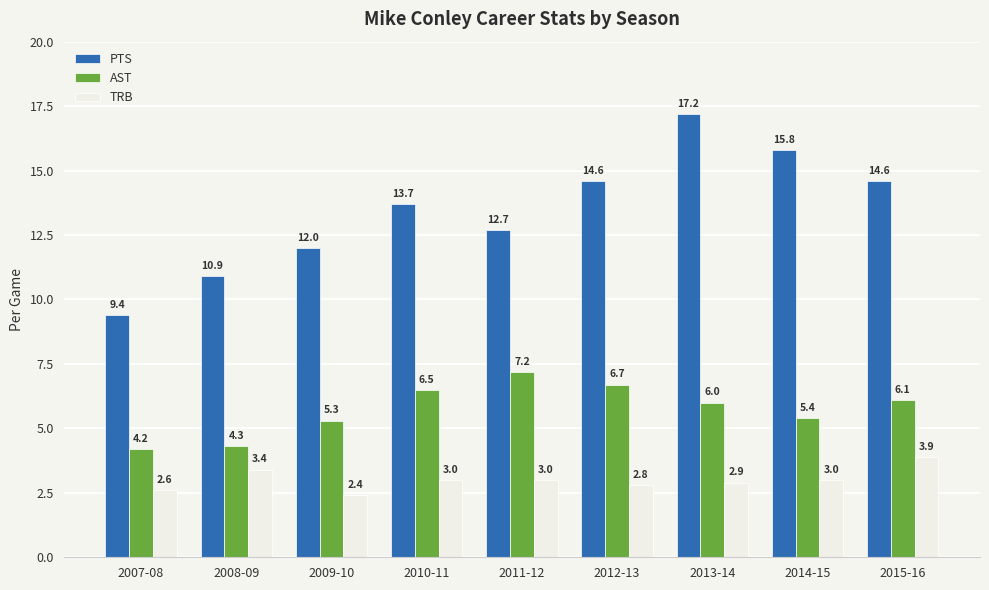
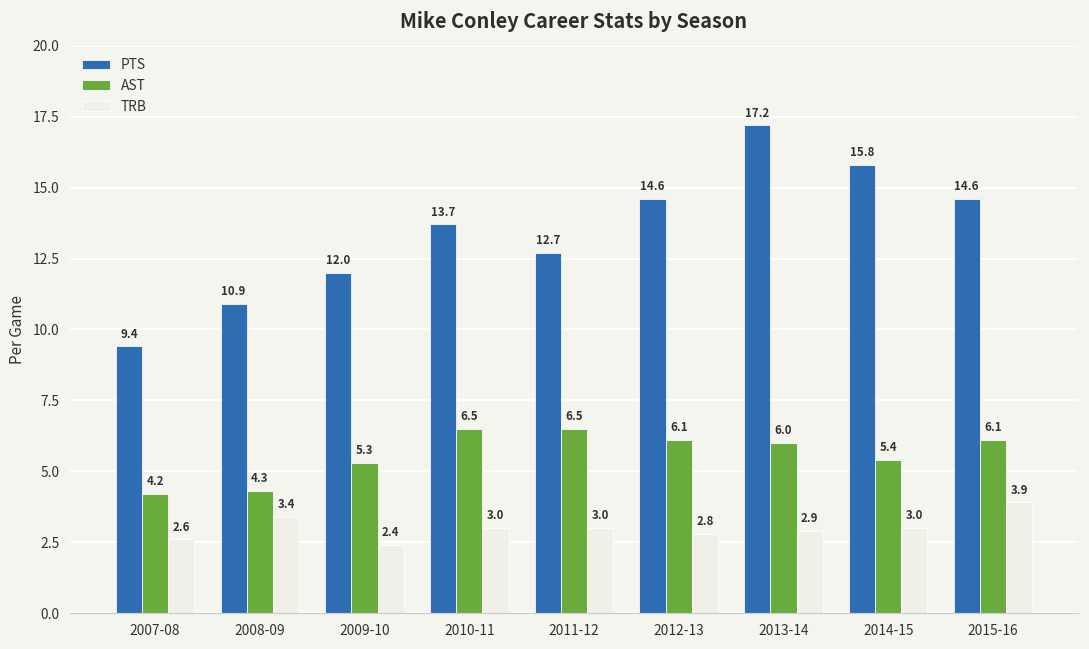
AST, 2011-12: 7.2 -> 6.5
AST, 2012-13: 6.7 -> 6.1
